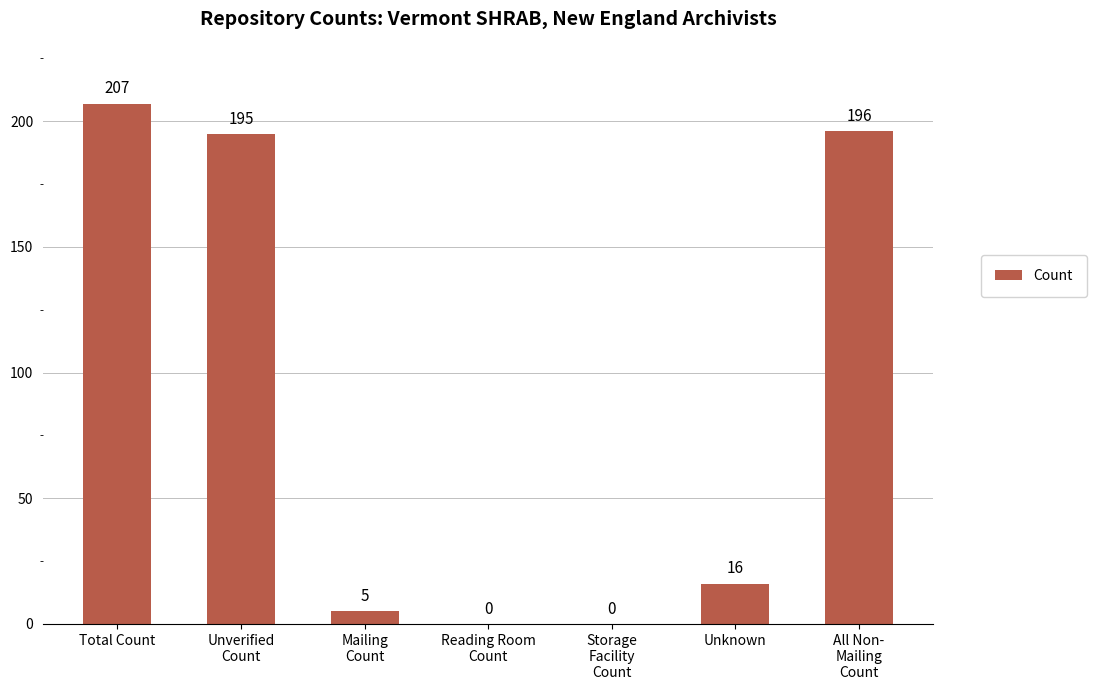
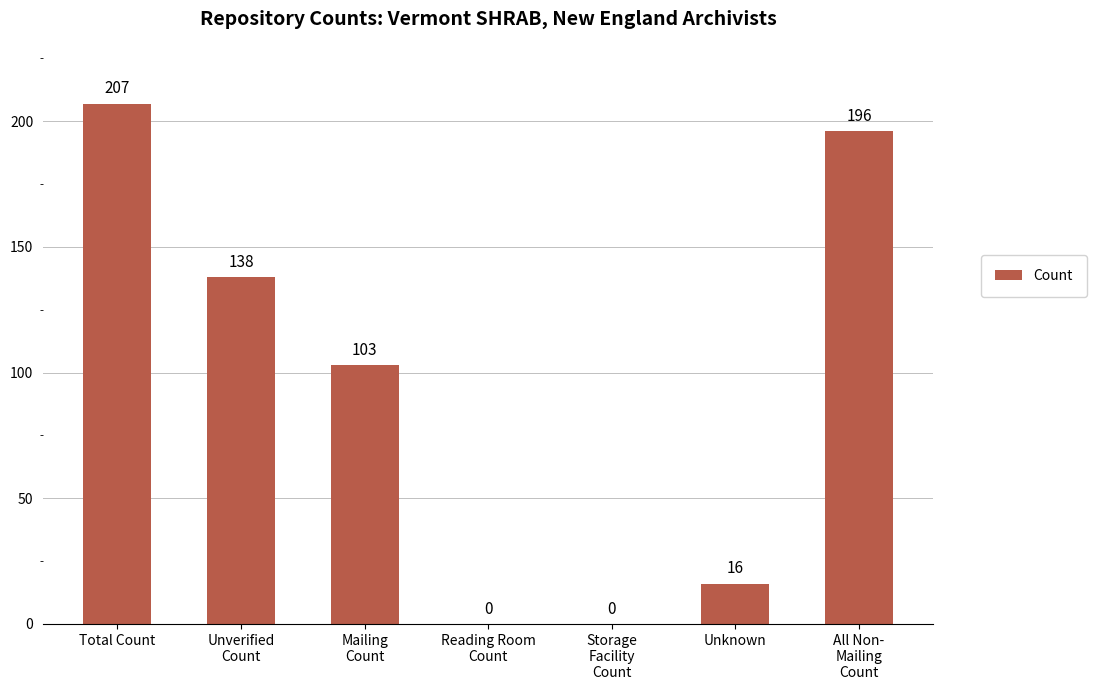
Unverified Count: 195 -> 138
Mailing Count: 5 -> 103
